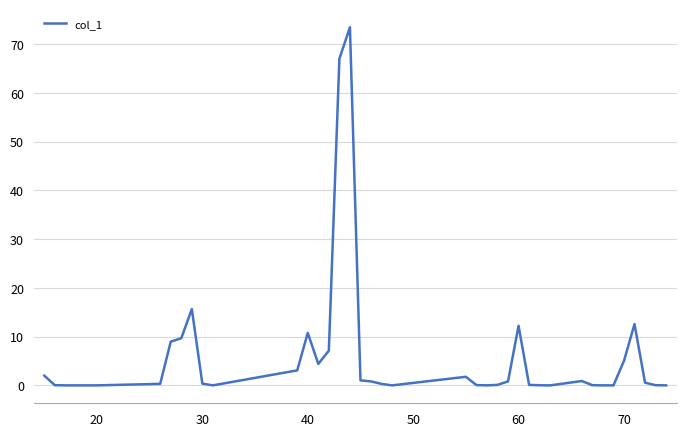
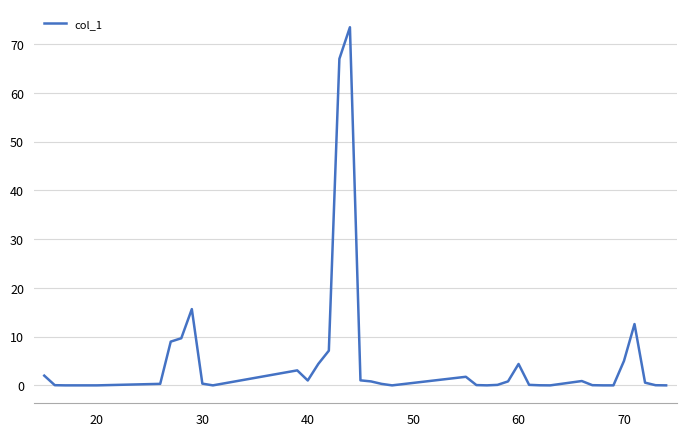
40: 11 -> 1
60: 12 -> 4
